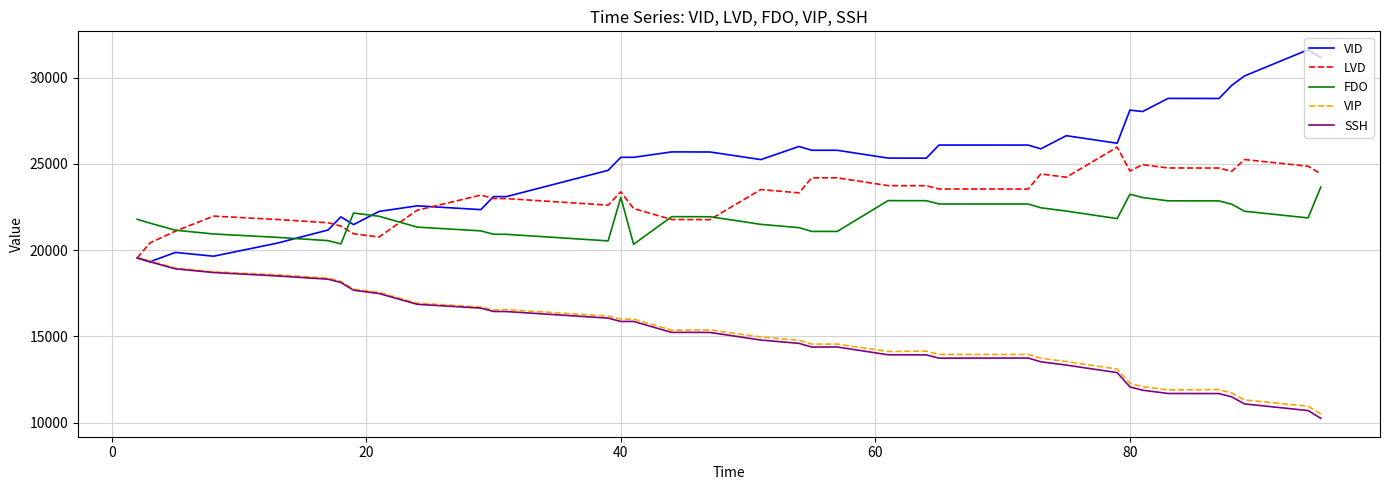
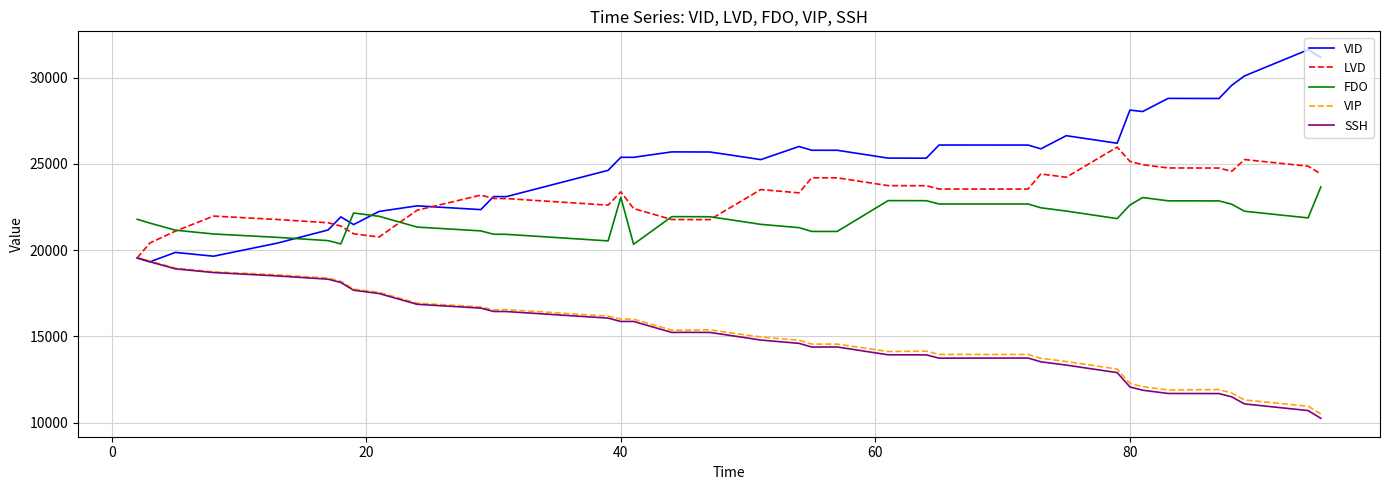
LVD, 80: 24600 -> 25100
FDO, 80: 23200 -> 22600
